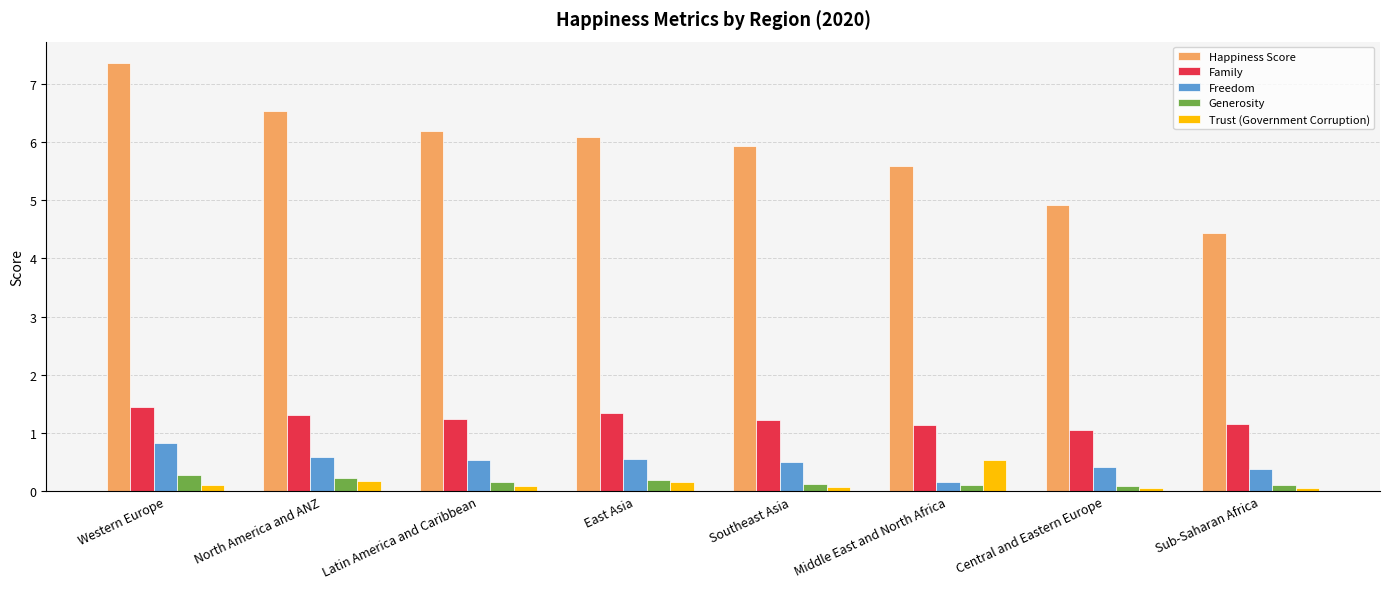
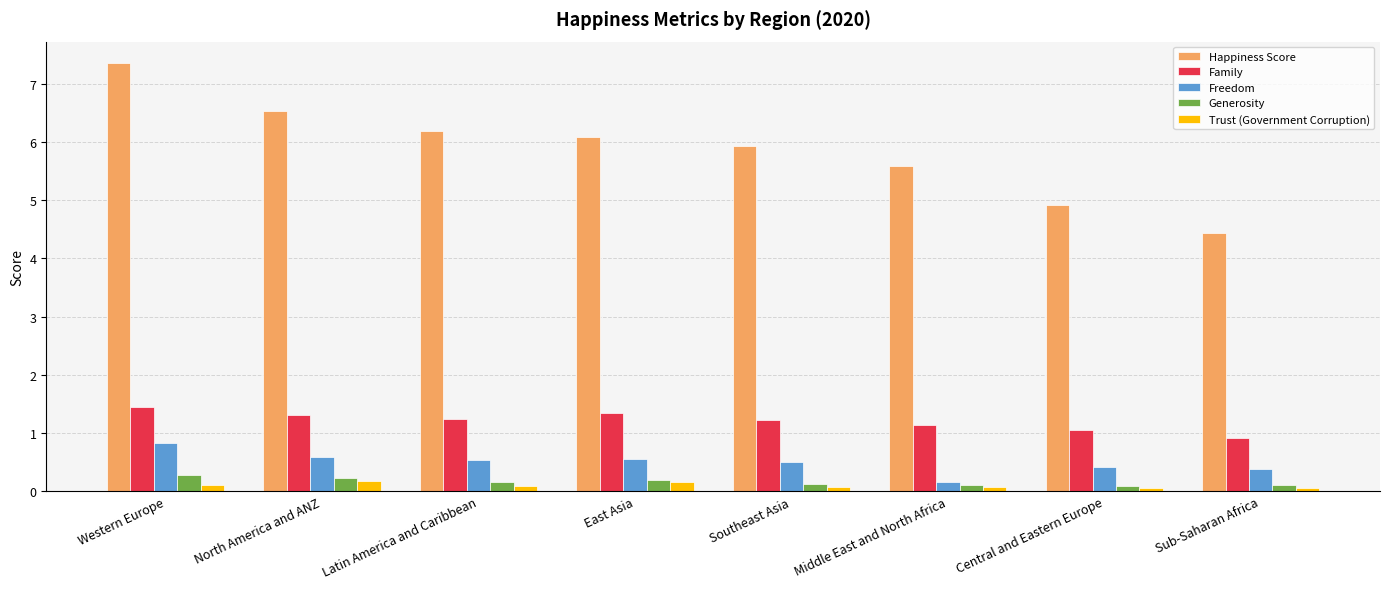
Trust (Government Corruption), Middle East and North Africa: 0.5 -> 0.1
Family, Sub-Saharan Africa: 1.2 -> 0.9
